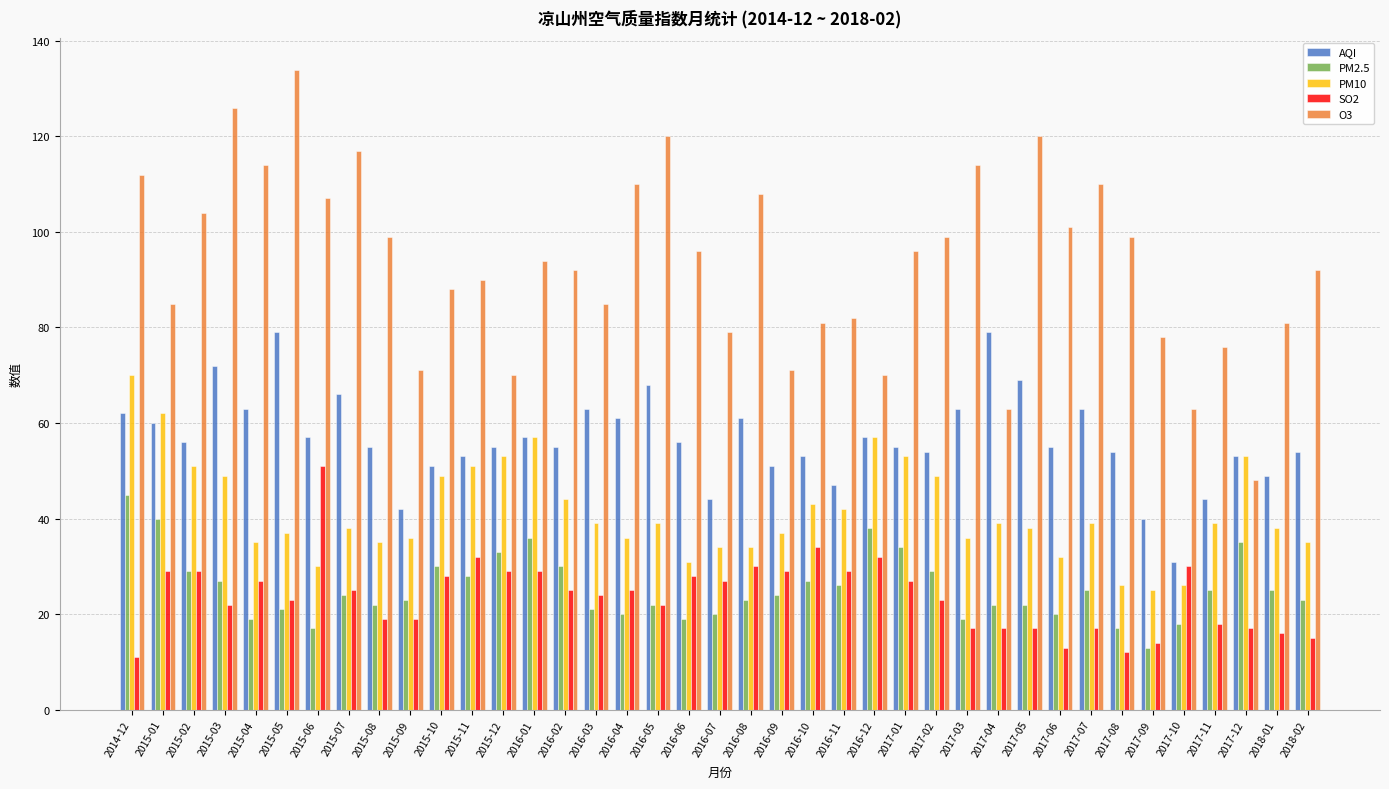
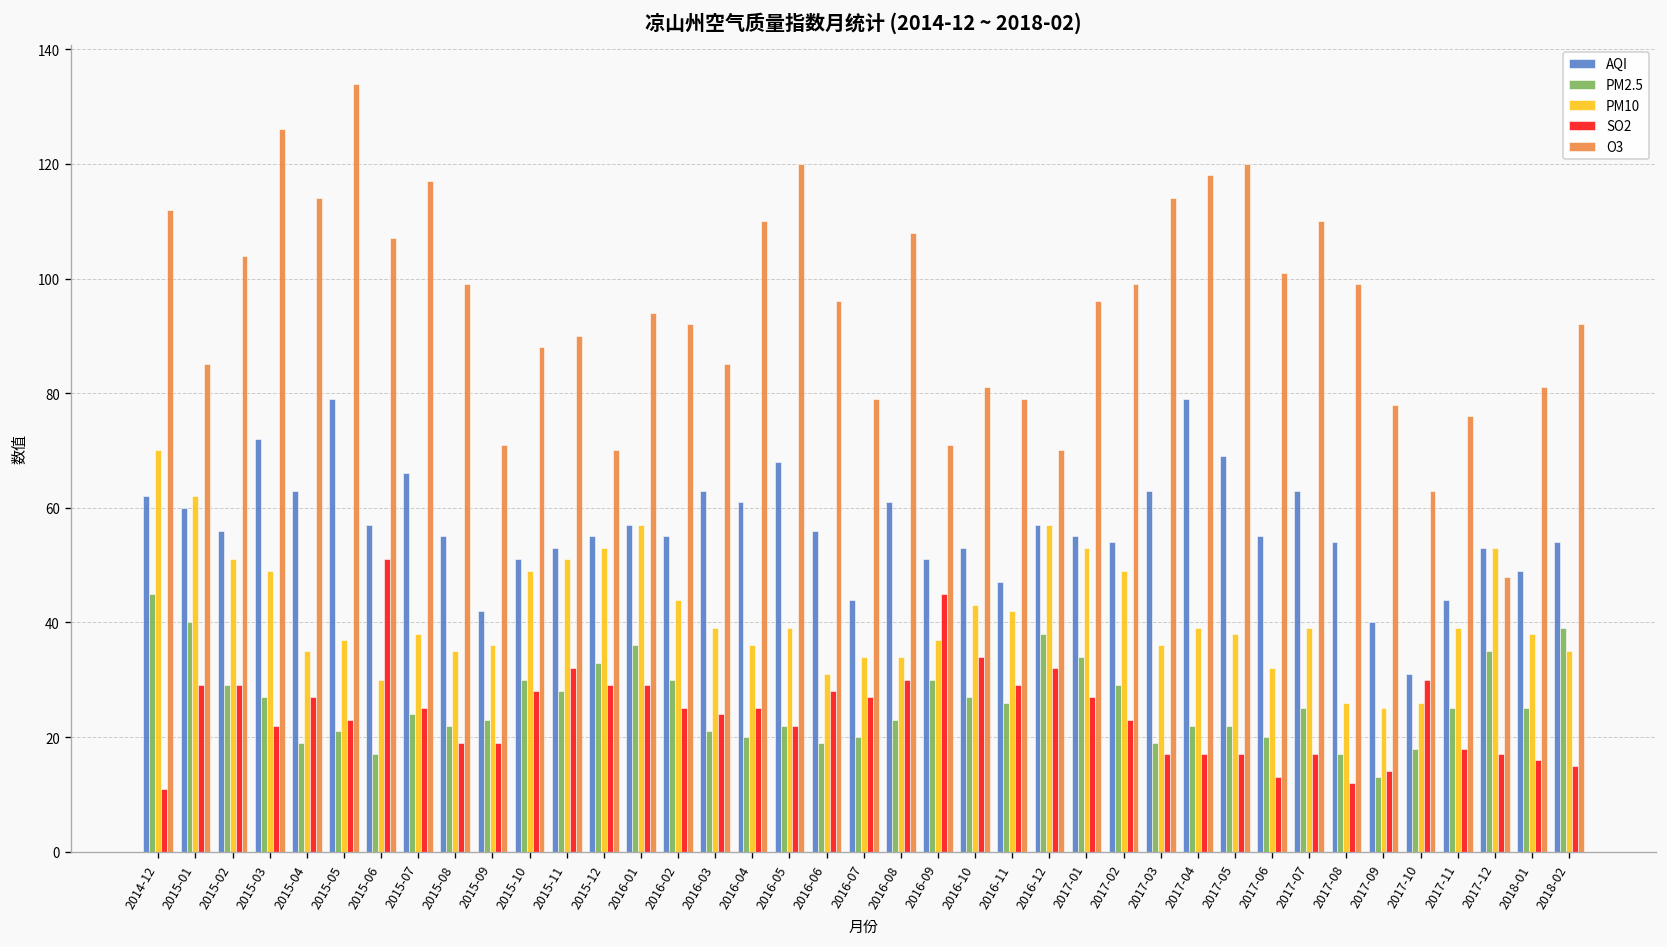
PM2.5, 2016-09: 24 -> 30
SO2, 2016-09: 29 -> 45
O3, 2016-11: 82 -> 79
O3, 2017-04: 63 -> 118
PM2.5, 2018-02: 23 -> 39
